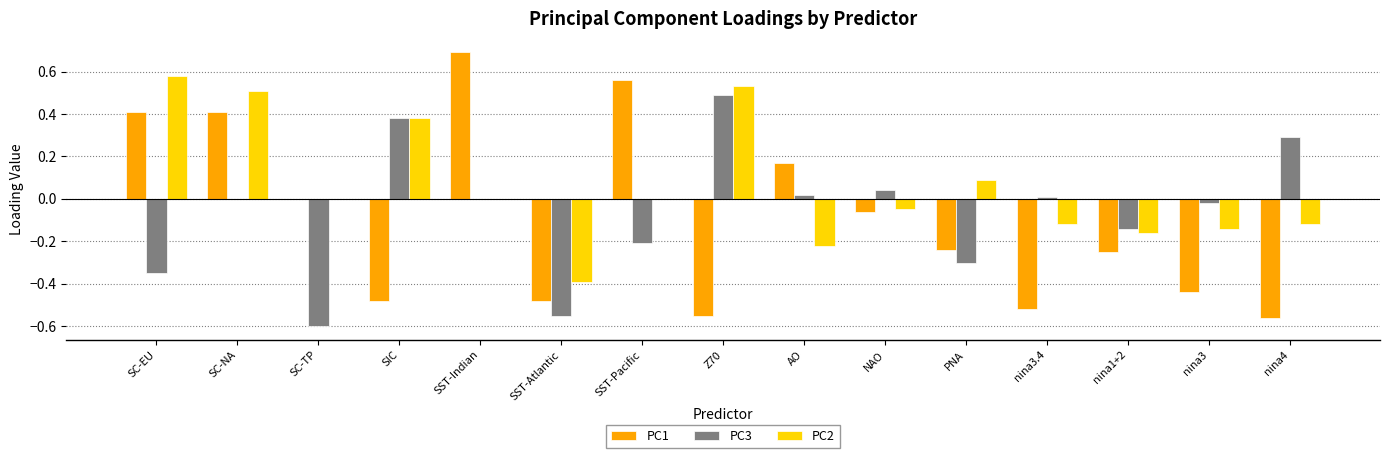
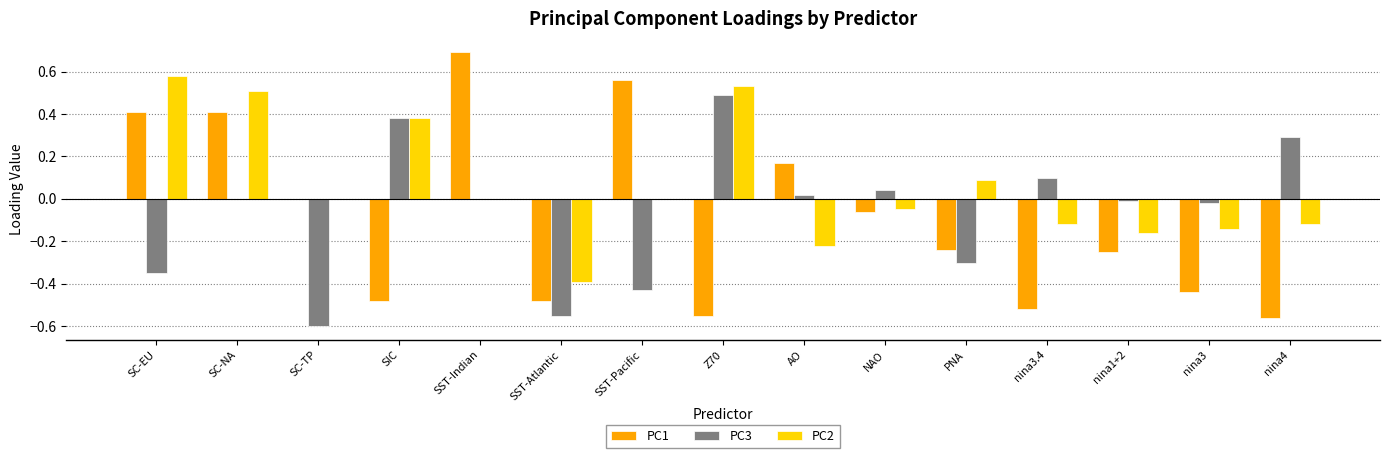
PC3, SST-Pacific: -0.21 -> -0.43
PC3, nina3.4: 0.01 -> 0.10
PC3, nina1+2: -0.14 -> -0.01
